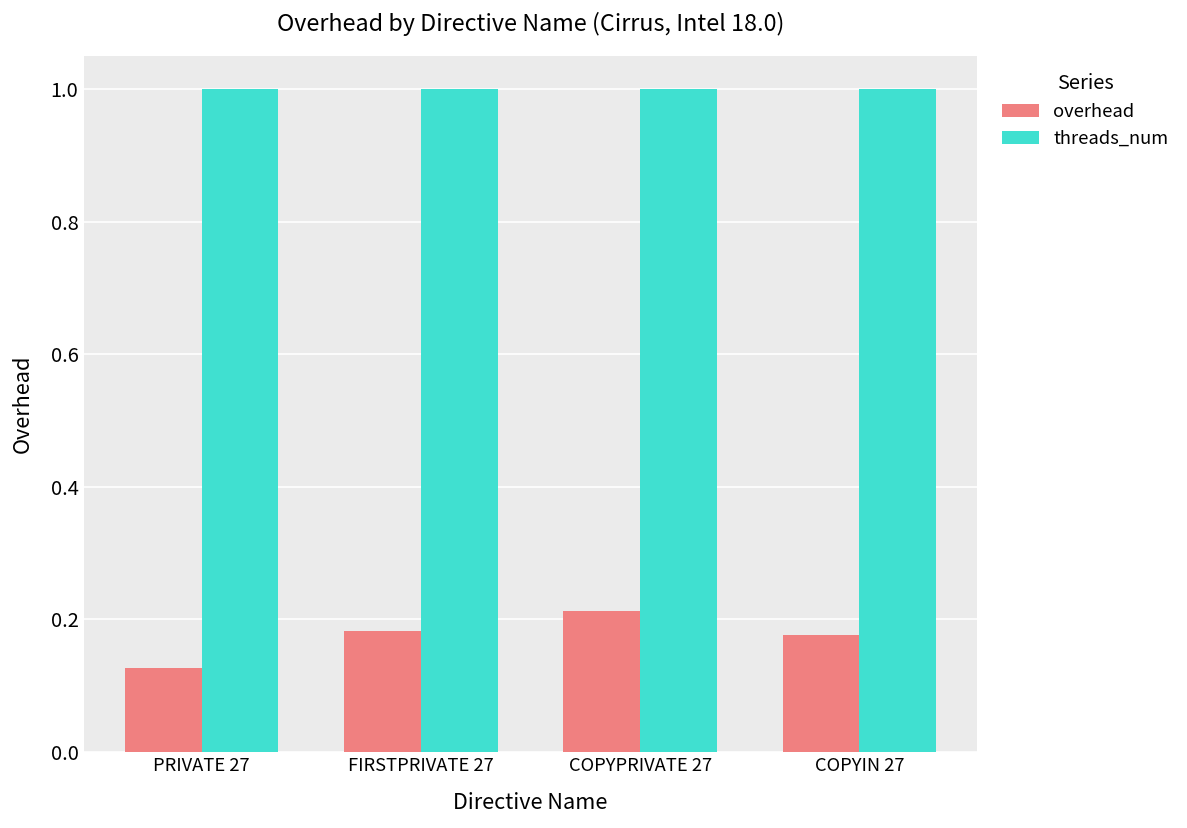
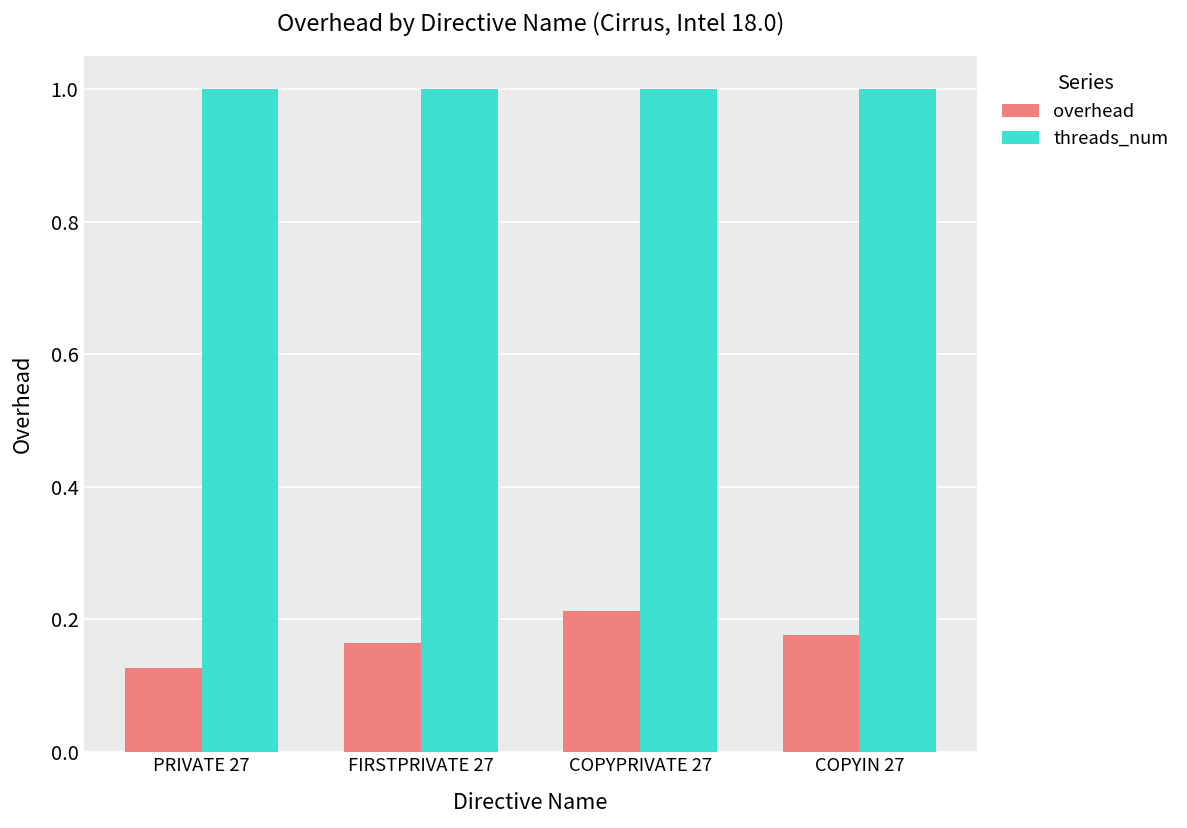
overhead, FIRSTPRIVATE 27: 0.18 -> 0.16
